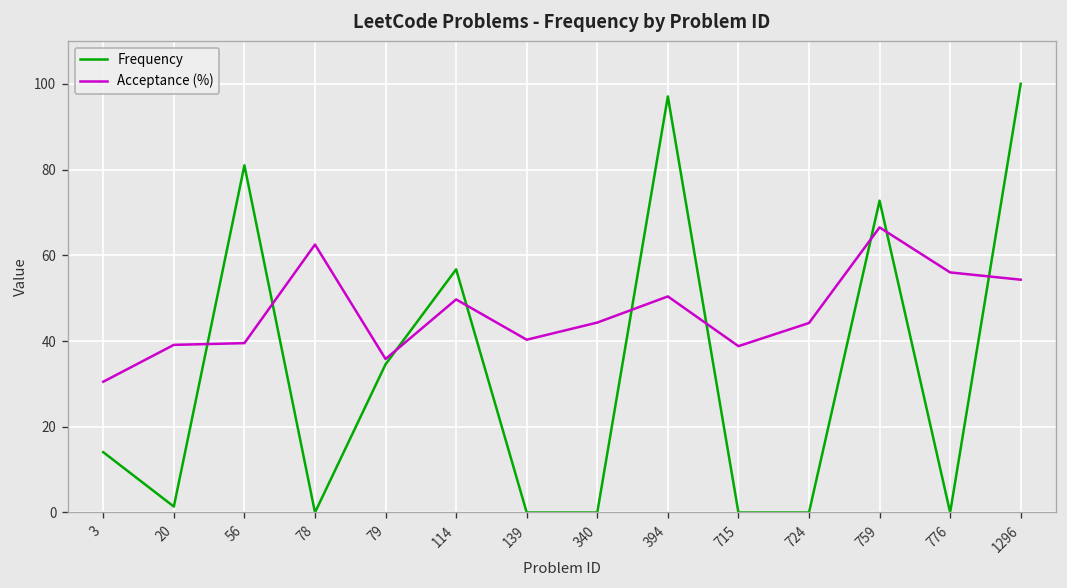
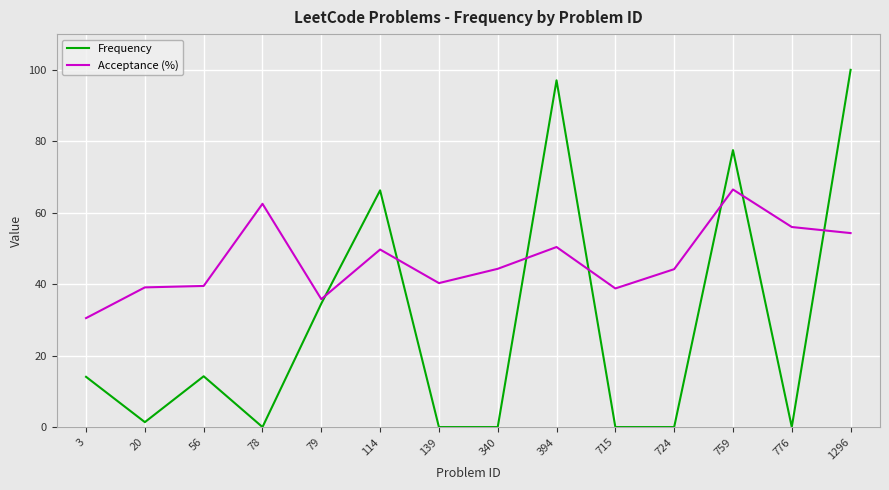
Frequency, 56: 81 -> 14
Frequency, 114: 57 -> 66
Frequency, 759: 73 -> 78
